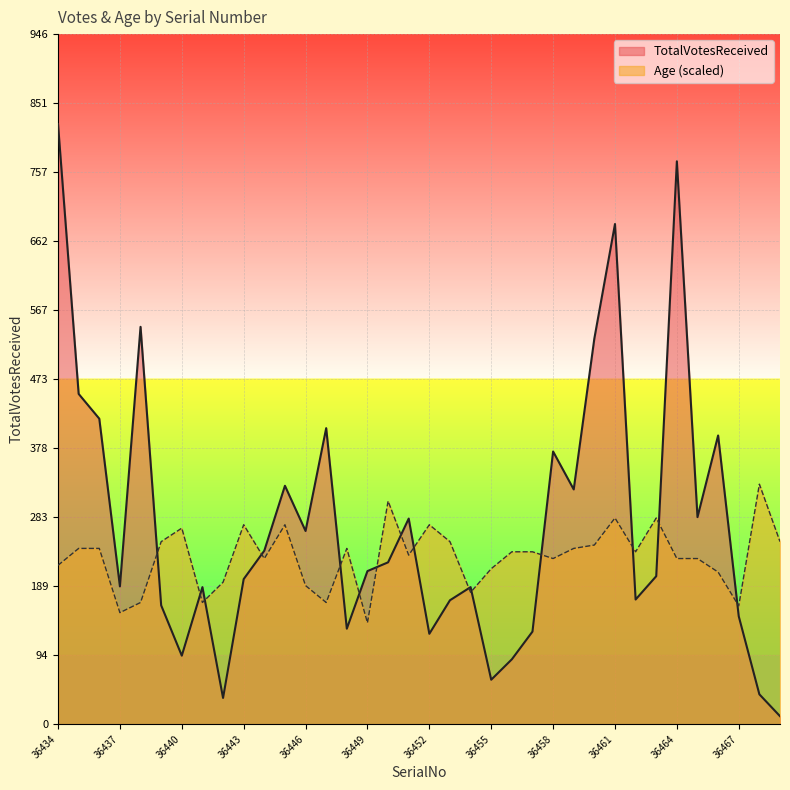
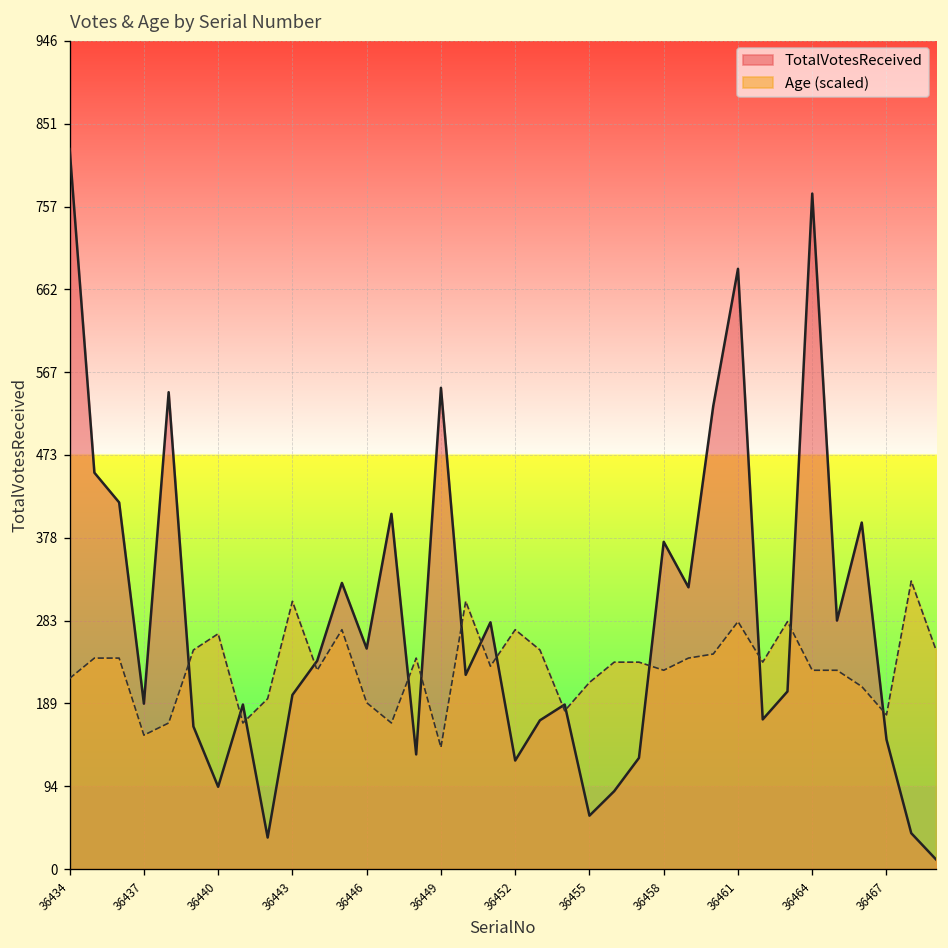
Age (scaled), 36443: 270 -> 310
TotalVotesReceived, 36446: 270 -> 250
TotalVotesReceived, 36449: 210 -> 550
Age (scaled), 36467: 160 -> 180
